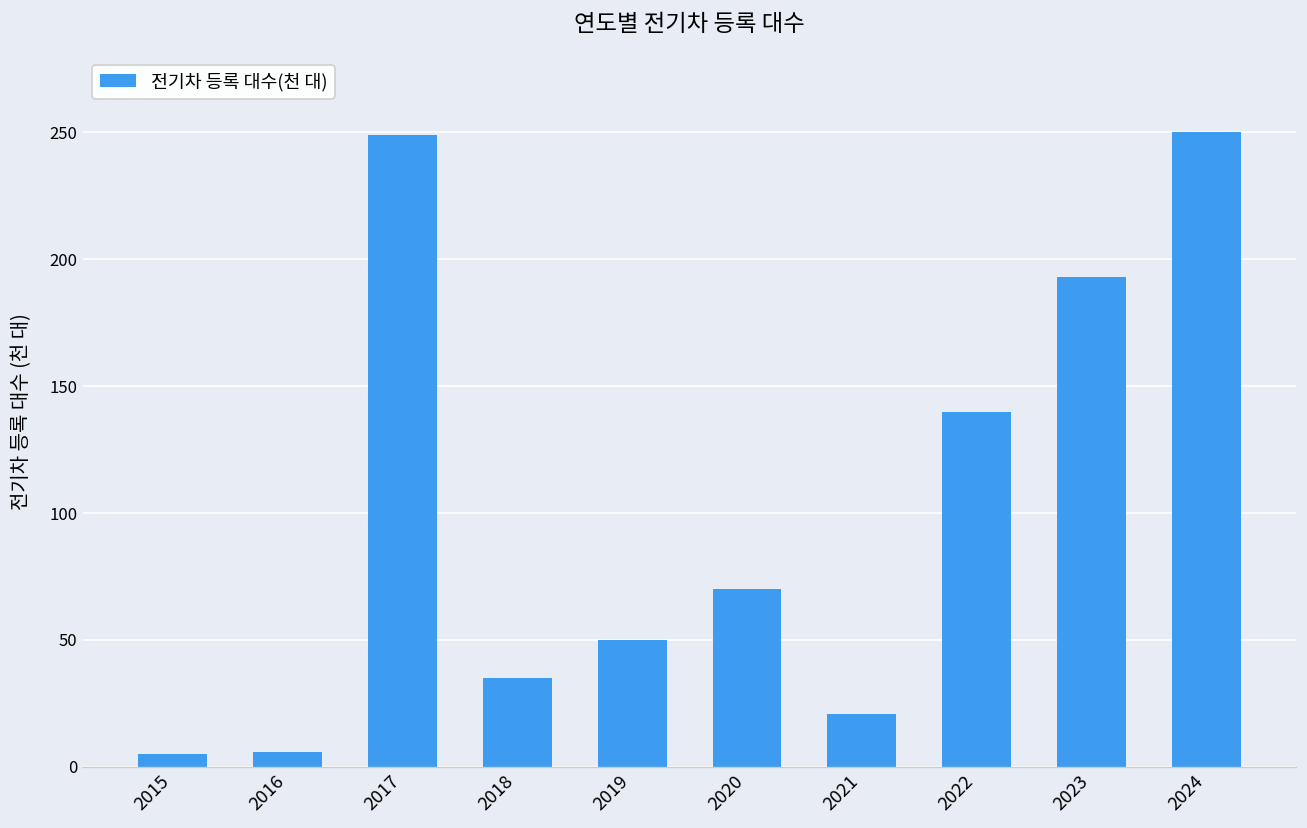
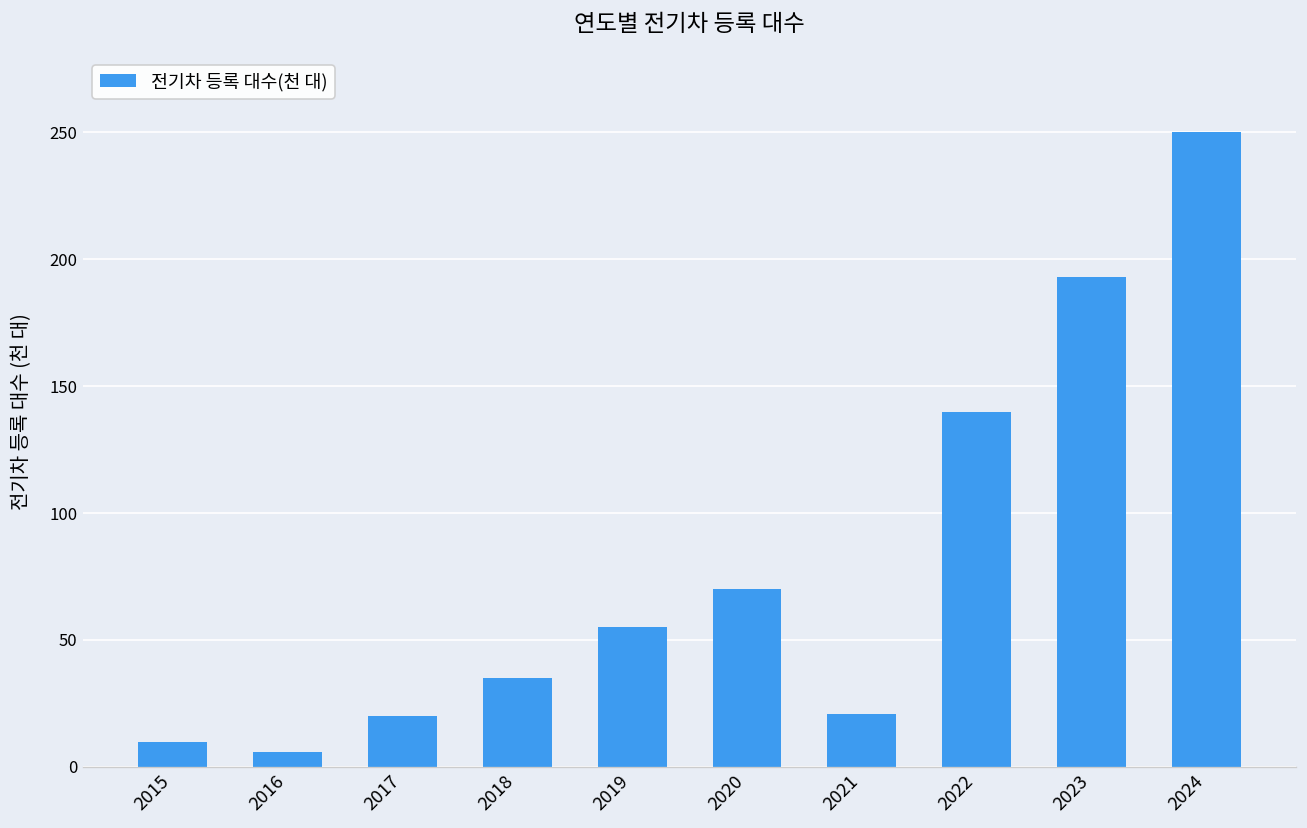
2015: 5 -> 10
2017: 249 -> 20
2019: 50 -> 55
